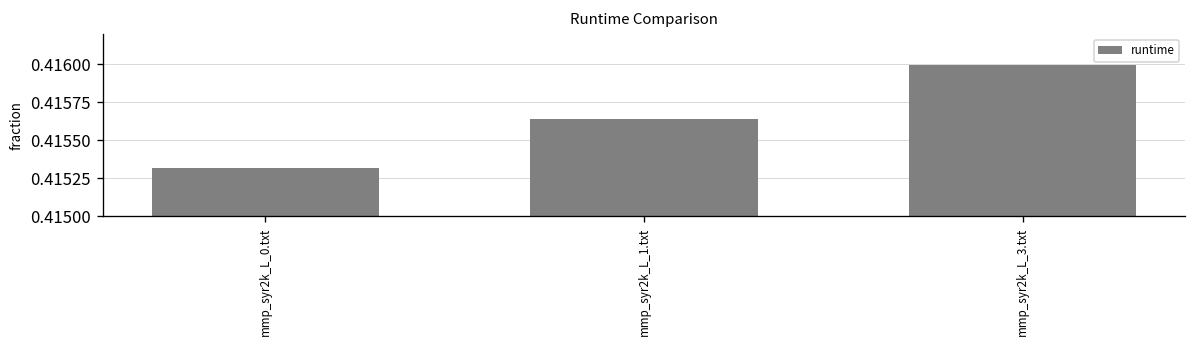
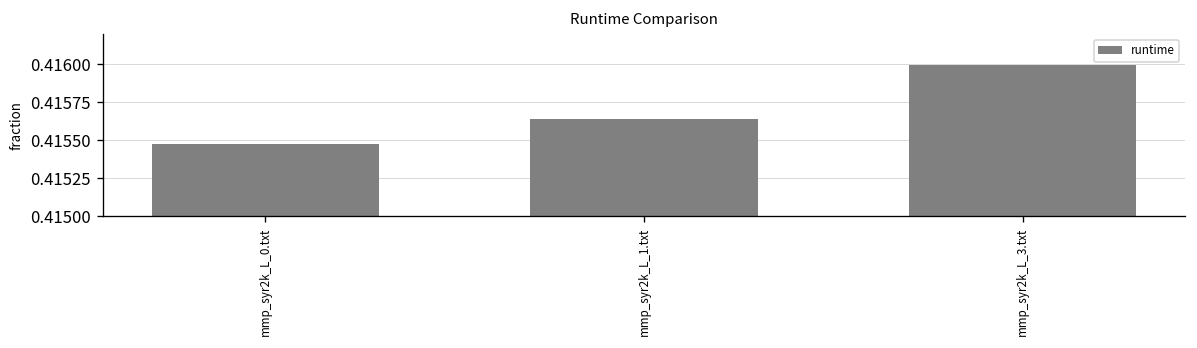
mmp_syr2k_L_0.txt: 0.41532 -> 0.41548
